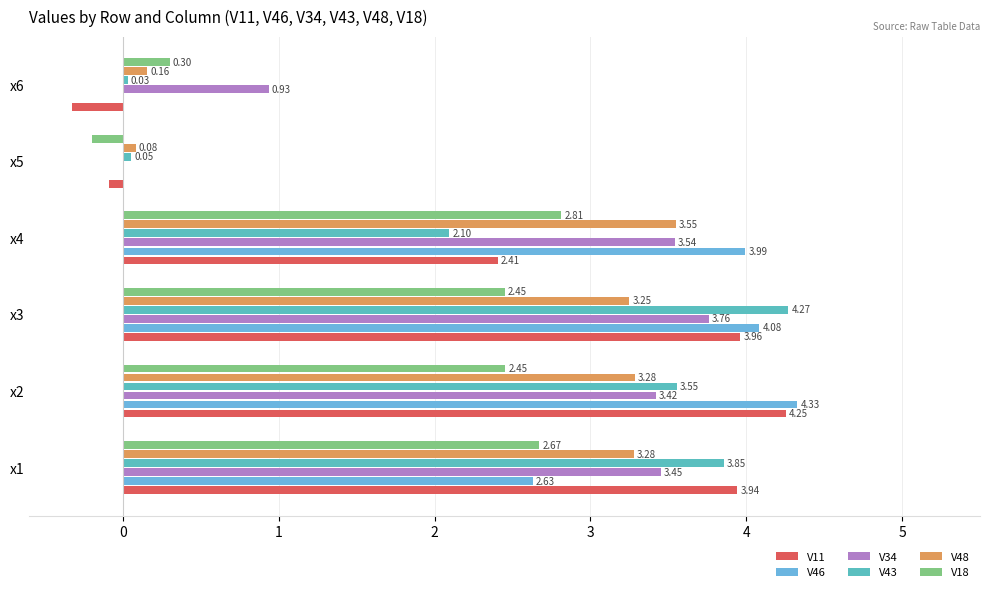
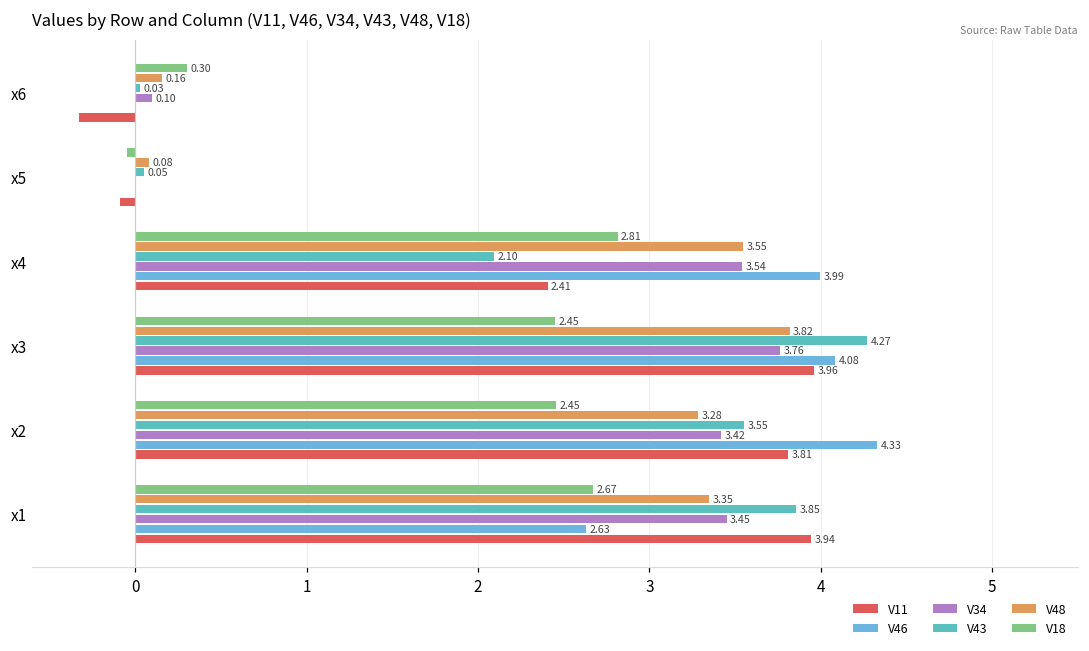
V34, x6: 0.93 -> 0.10
V18, x5: -0.20 -> -0.05
V48, x3: 3.25 -> 3.82
V11, x2: 4.25 -> 3.81
V48, x1: 3.28 -> 3.35
